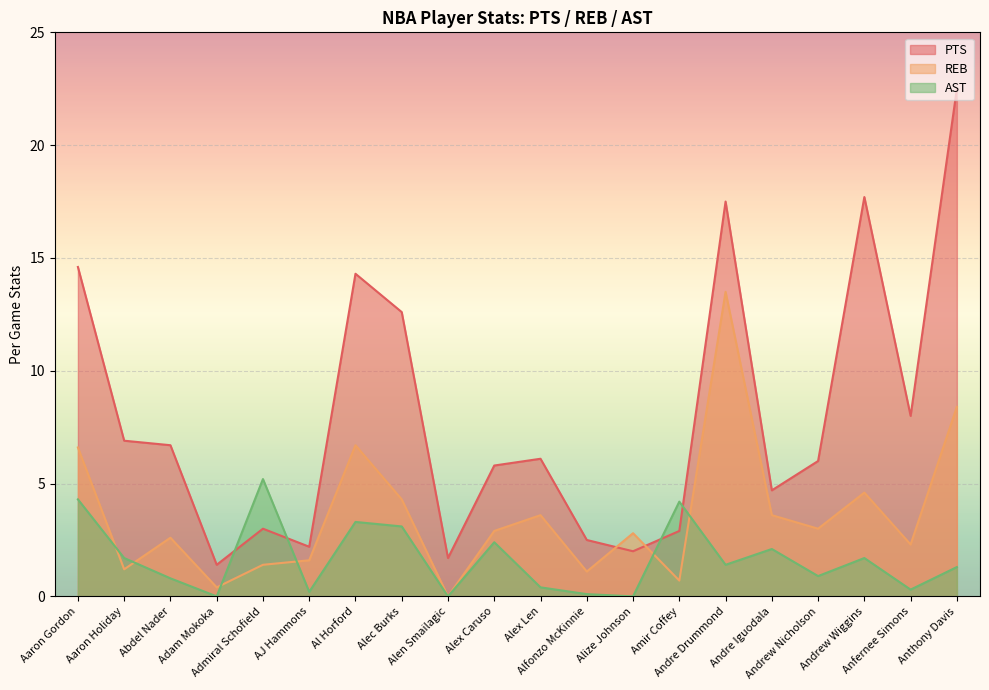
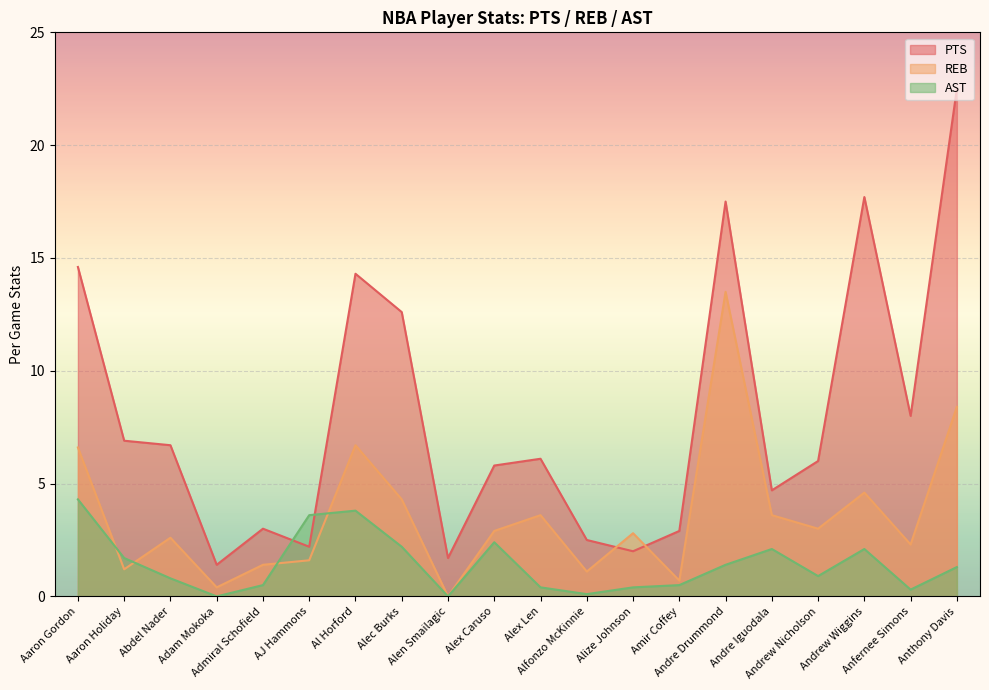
AST, Admiral Schofield: 5.2 -> 0.5
AST, AJ Hammons: 0.2 -> 3.6
AST, Al Horford: 3.3 -> 3.8
AST, Alec Burks: 3.1 -> 2.2
AST, Alize Johnson: 0.0 -> 0.4
AST, Amir Coffey: 4.2 -> 0.5
AST, Andrew Wiggins: 1.7 -> 2.1
